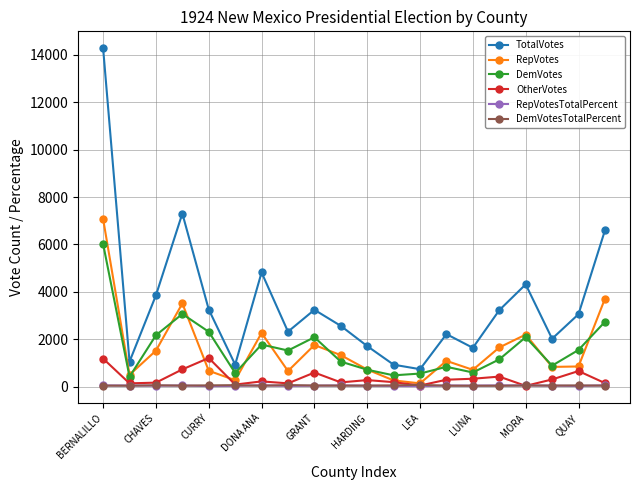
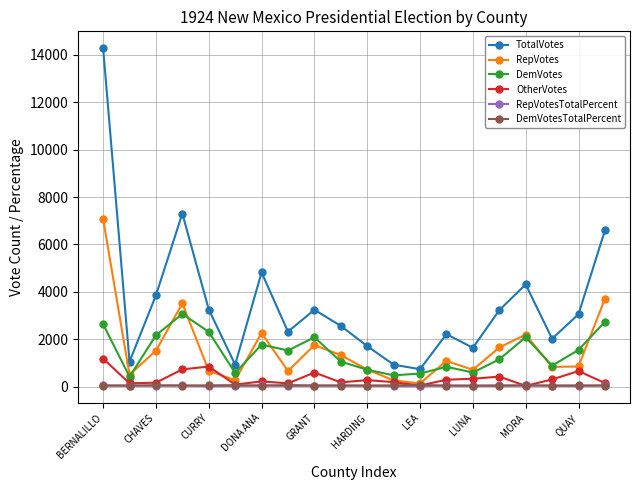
DemVotes, BERNALILLO: 6000 -> 2600
OtherVotes, CURRY: 1200 -> 800
